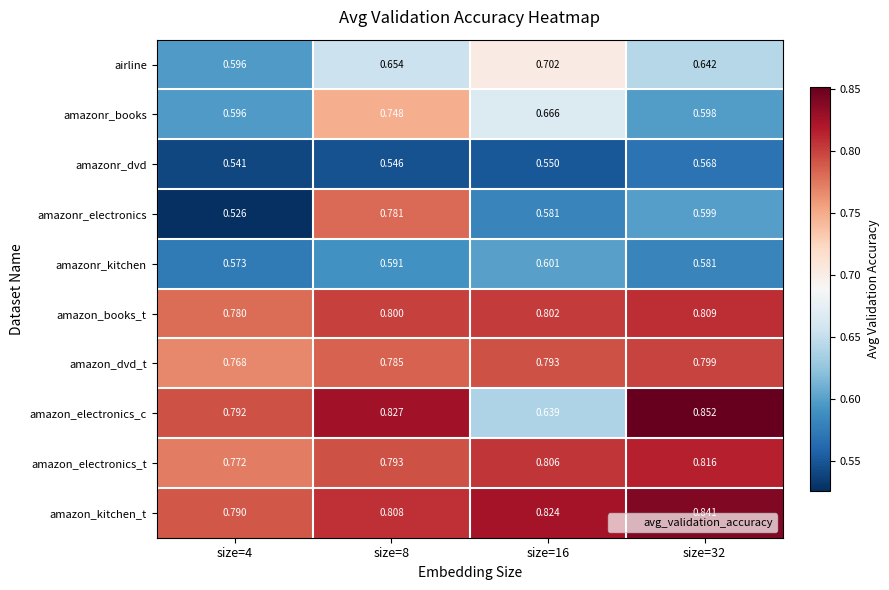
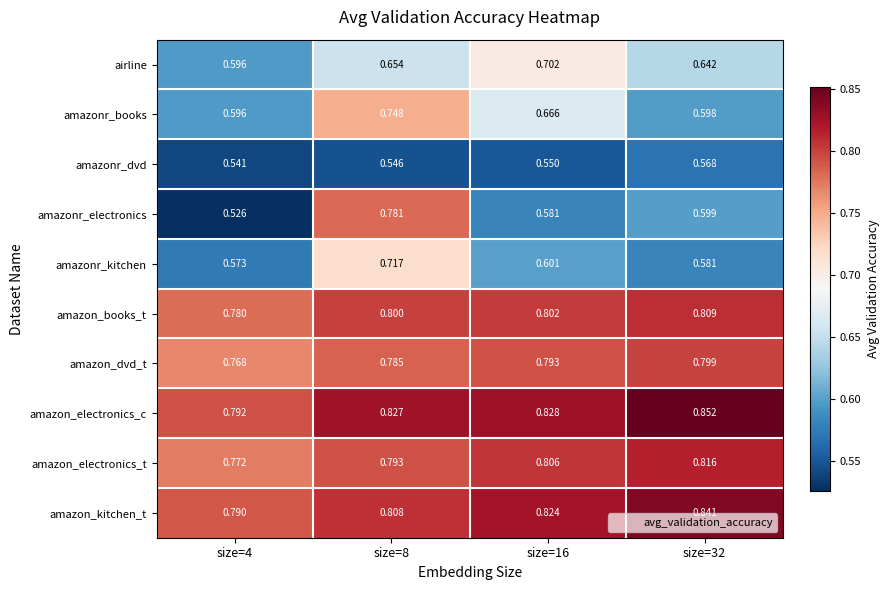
amazonr_kitchen, size=8: 0.591 -> 0.717
amazon_electronics_c, size=16: 0.639 -> 0.828
